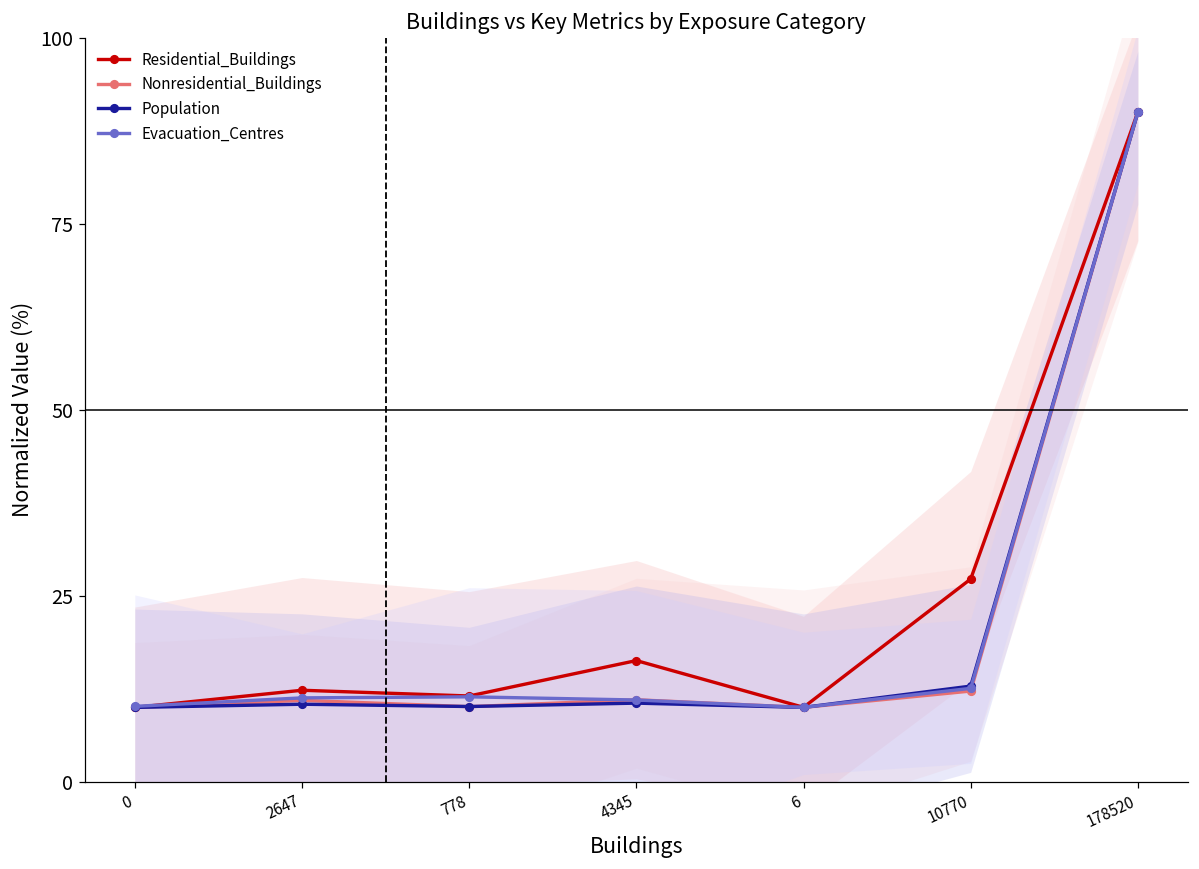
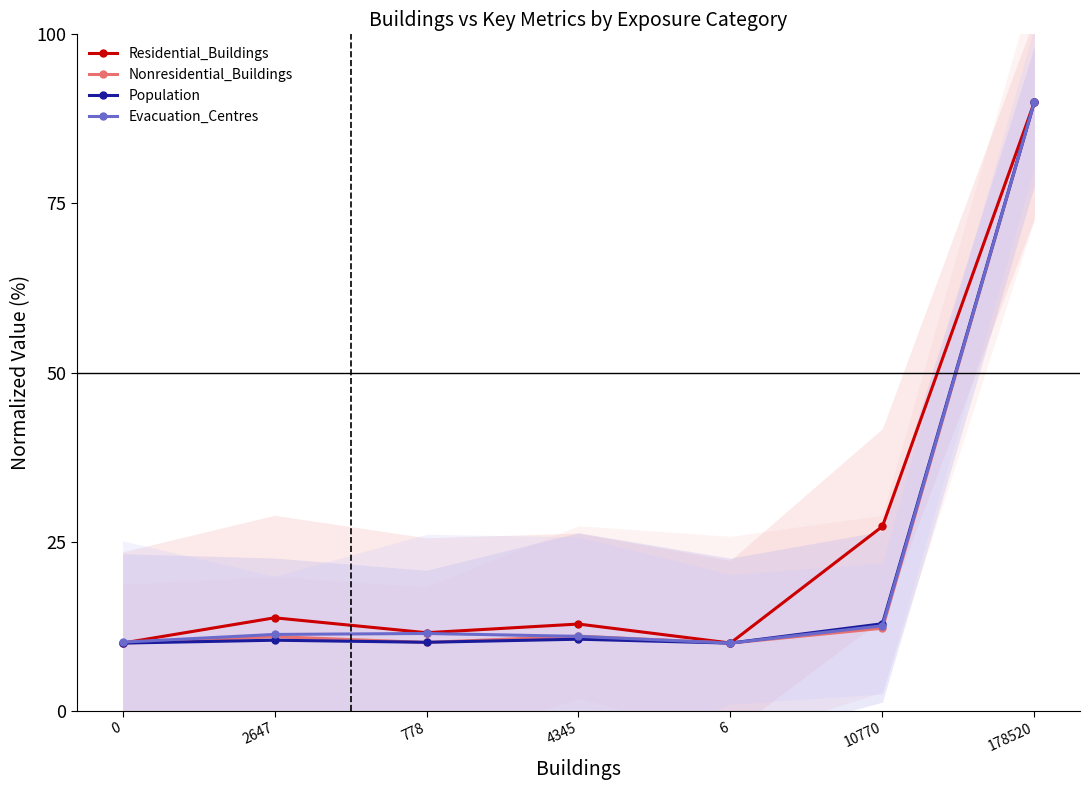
Residential_Buildings, 2647: 12 -> 14
Residential_Buildings, 4345: 16 -> 13
